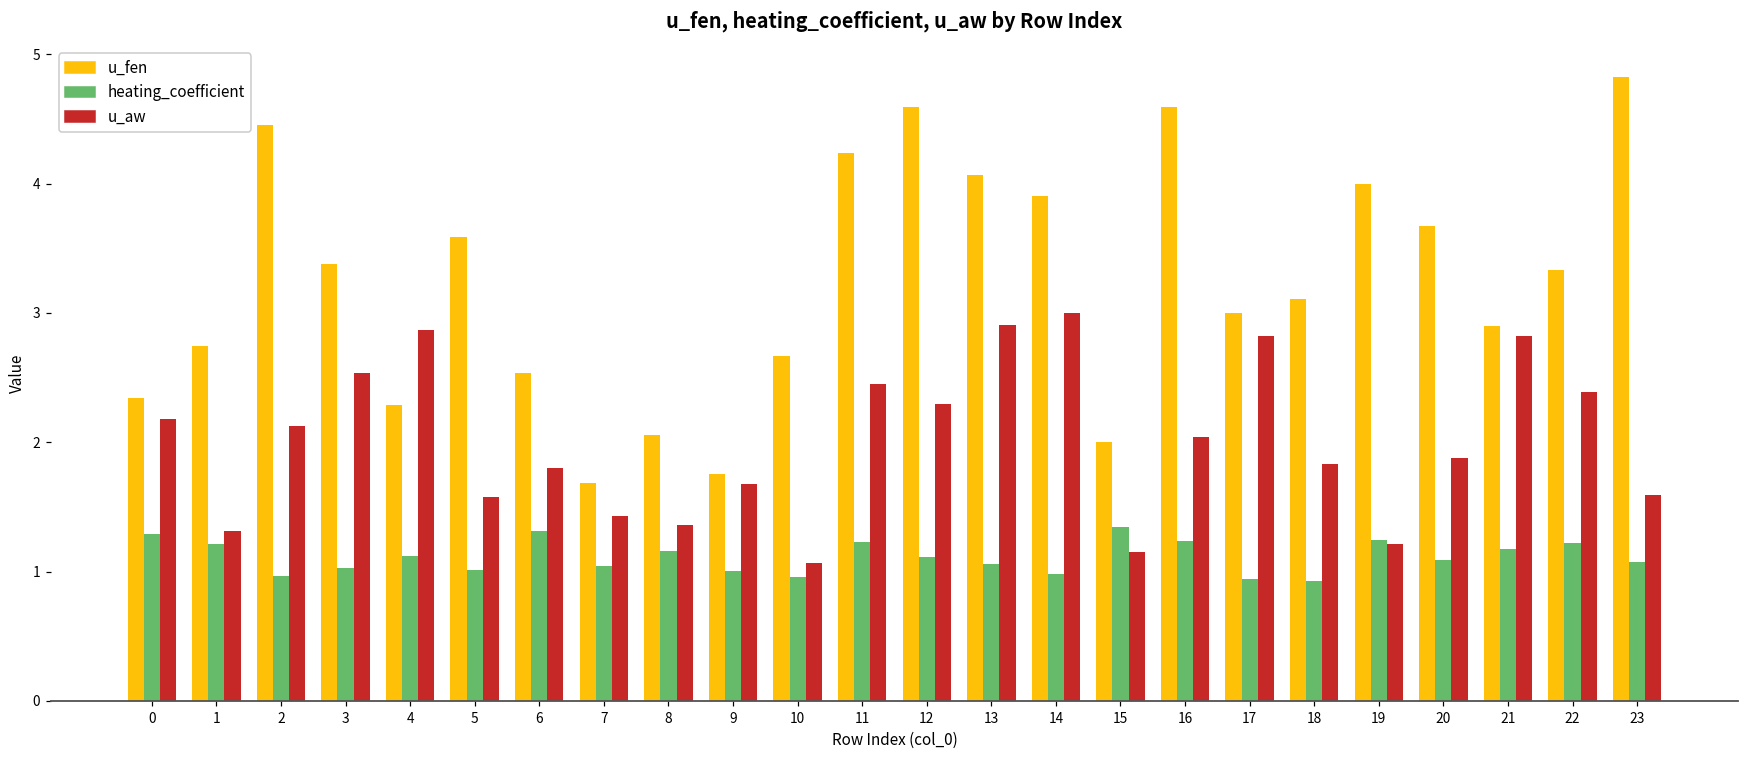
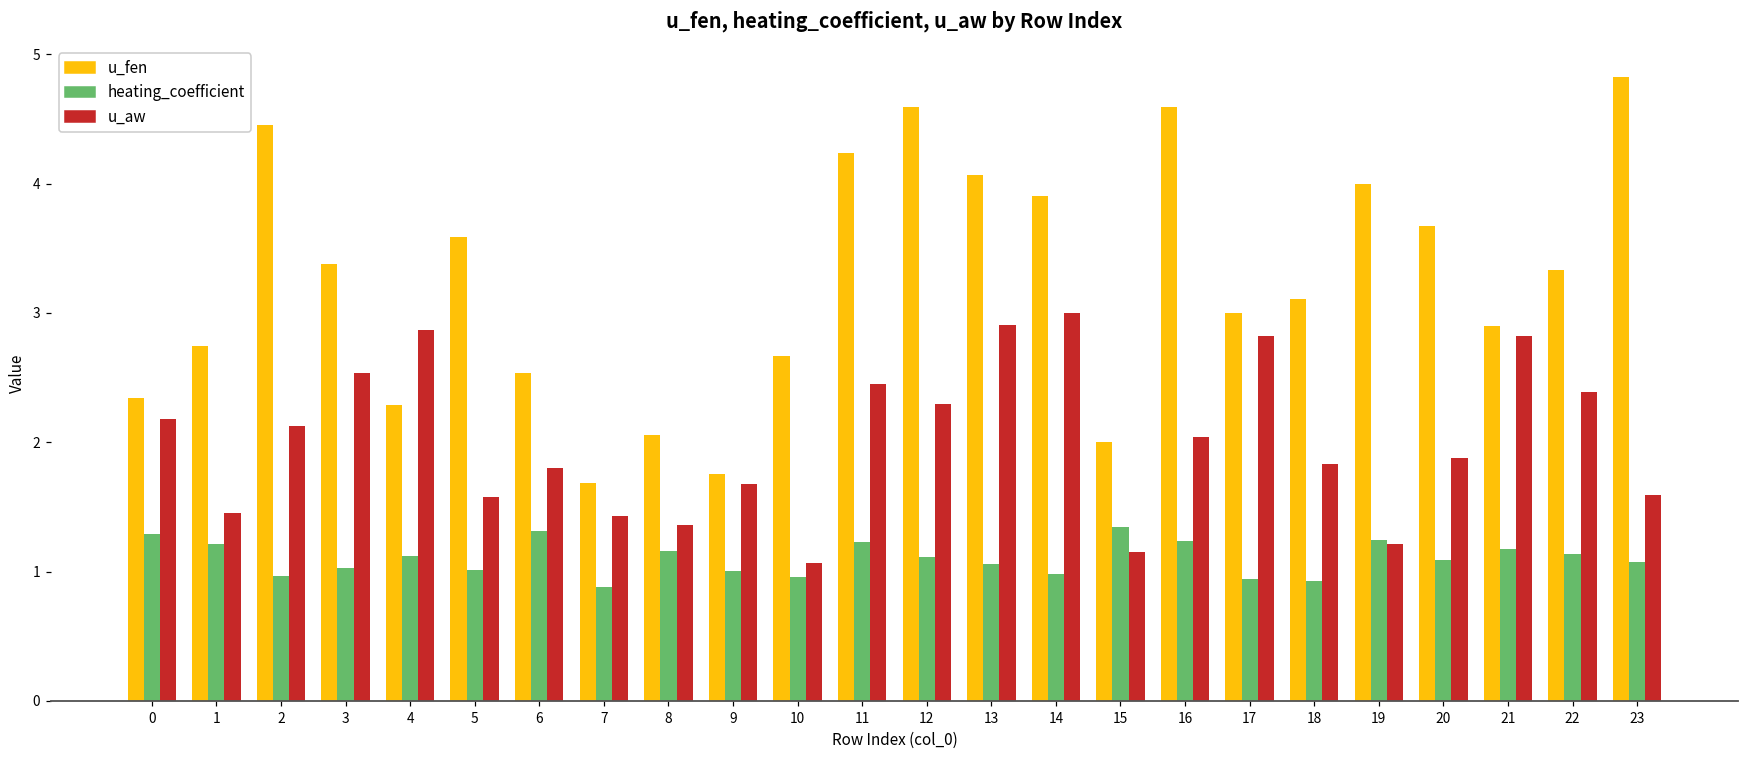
u_aw, 1: 1.31 -> 1.46
heating_coefficient, 7: 1.04 -> 0.88
heating_coefficient, 22: 1.22 -> 1.14
